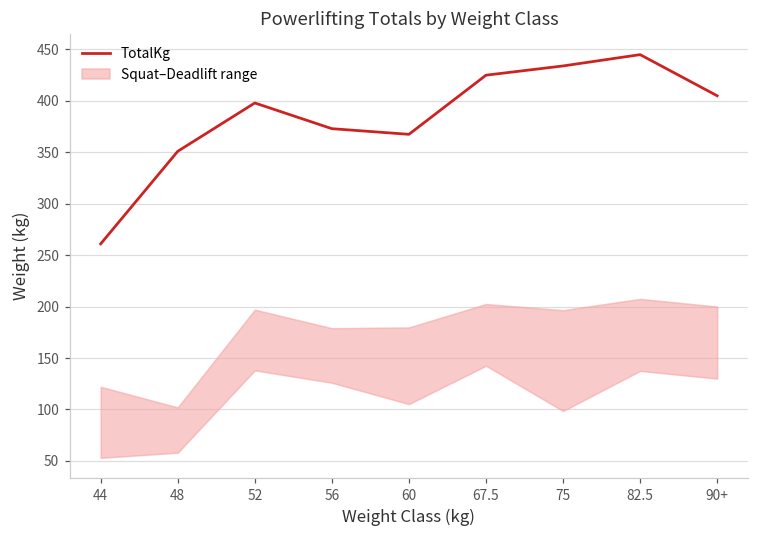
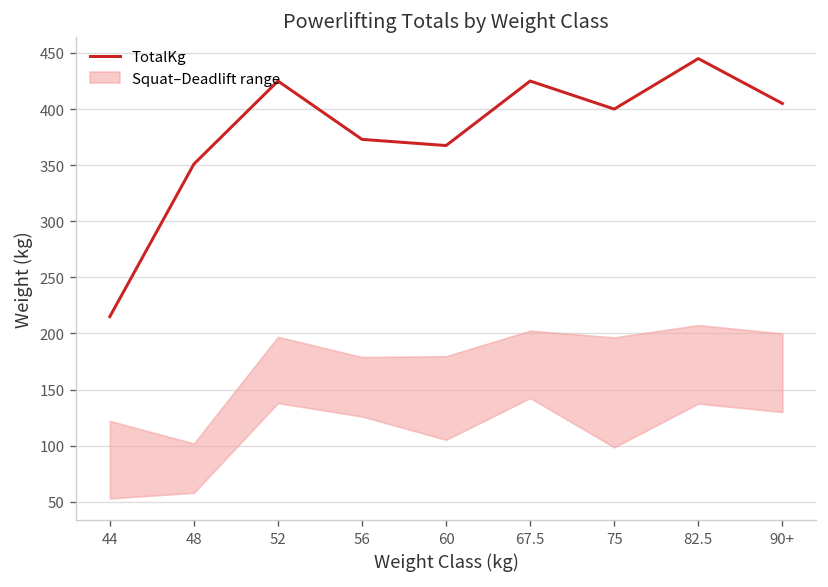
TotalKg, 44: 260 -> 220
TotalKg, 52: 400 -> 430
TotalKg, 75: 430 -> 400
